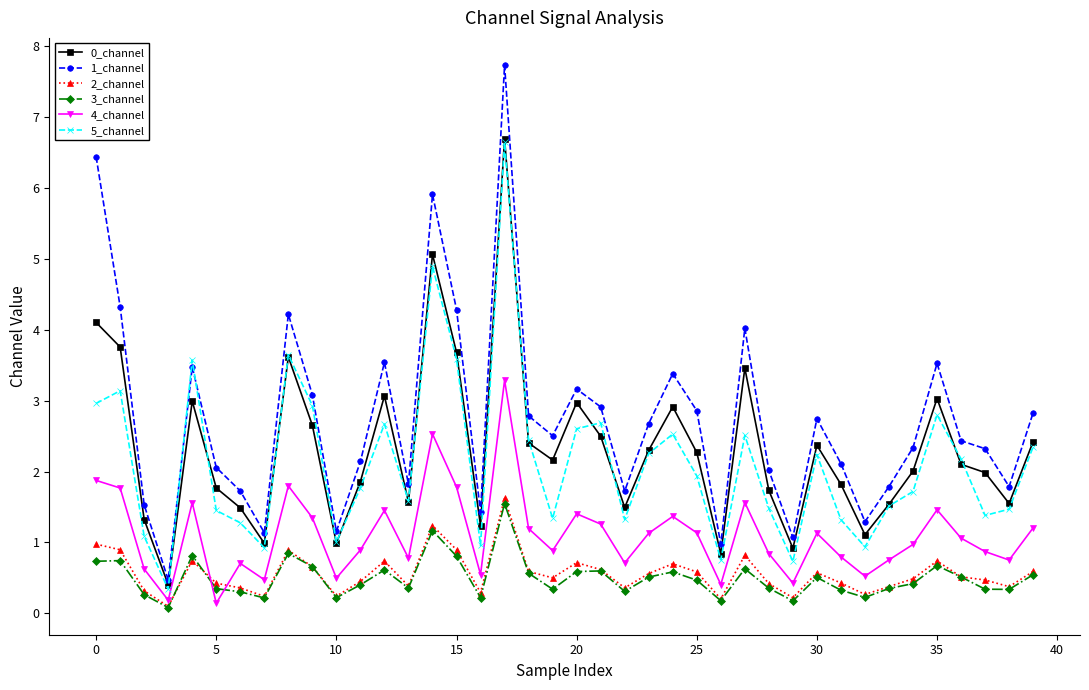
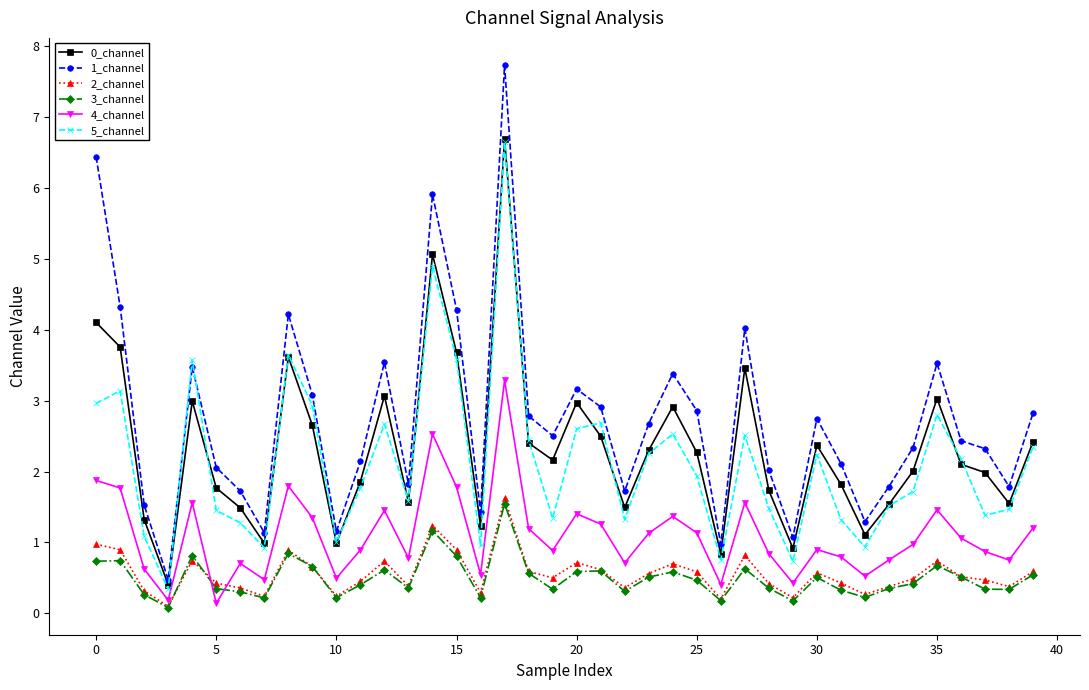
4_channel, 30: 1.1 -> 0.9
